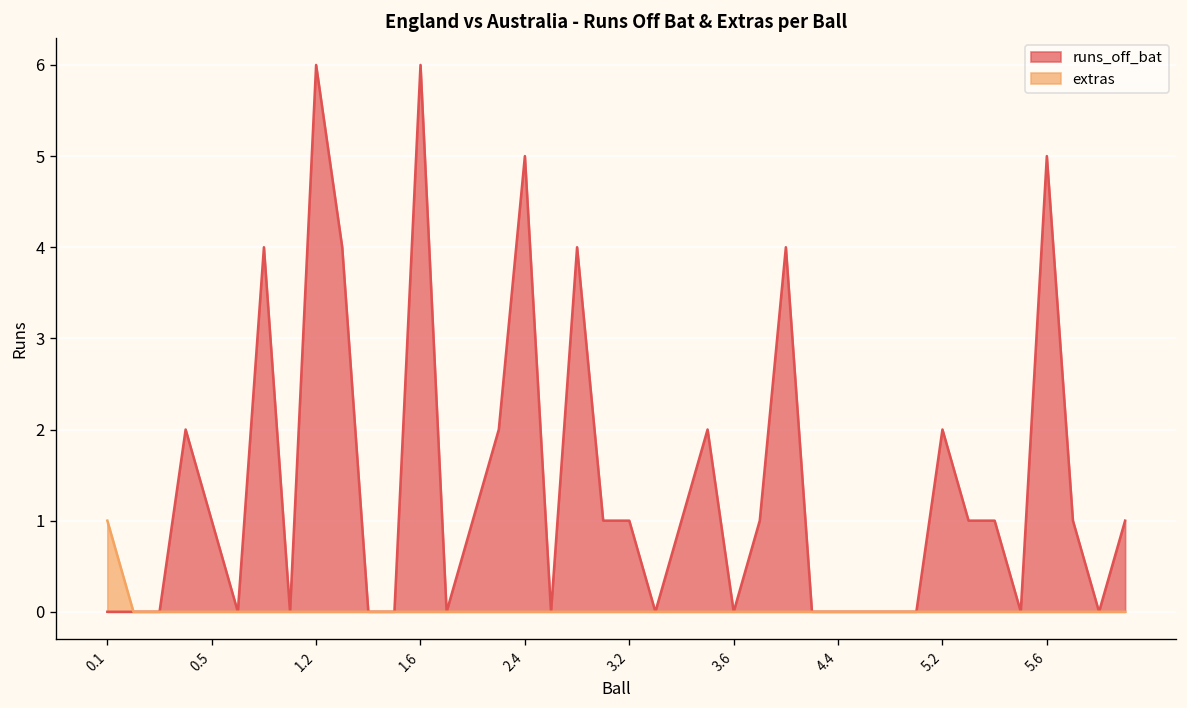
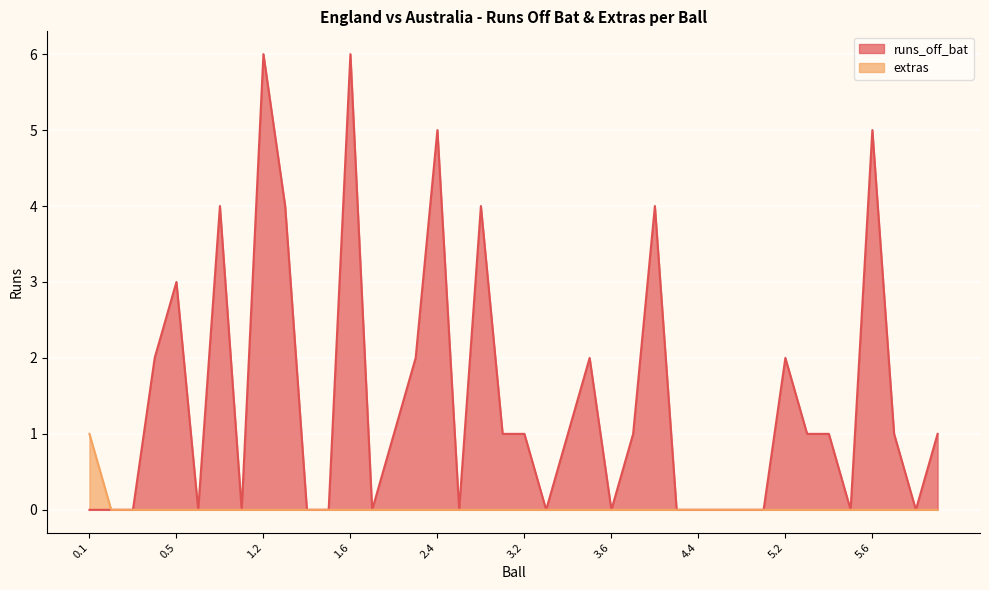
runs_off_bat, 0.5: 1 -> 3
